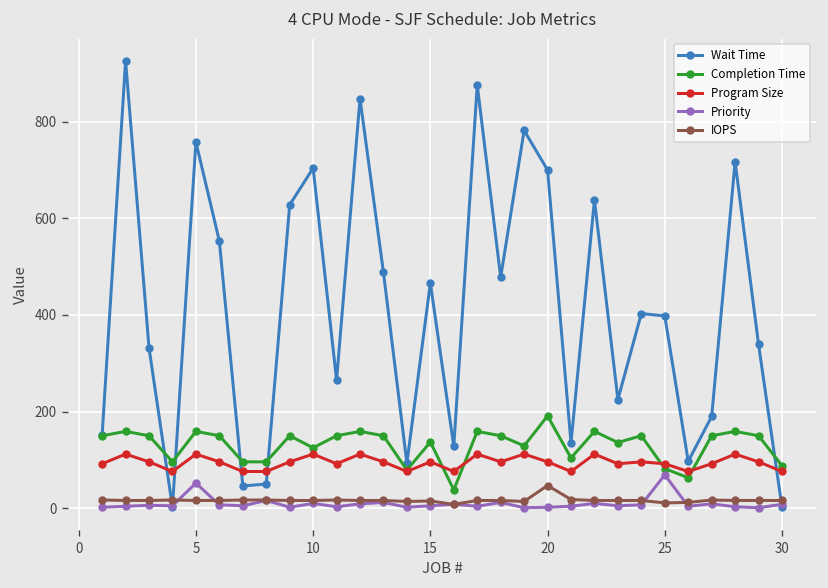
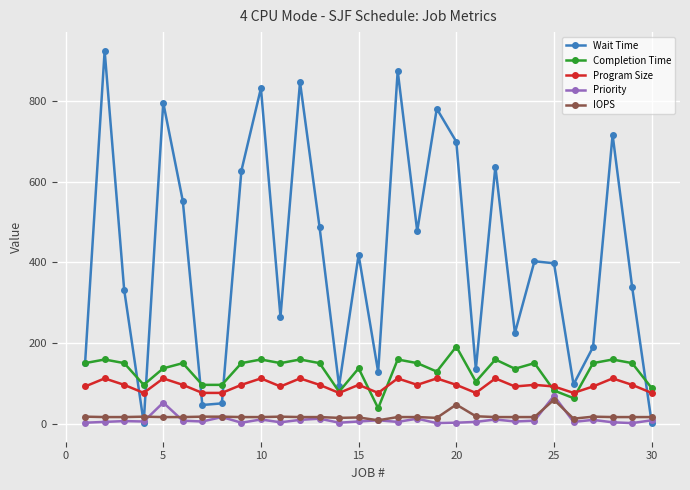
Wait Time, 5: 760 -> 800
Completion Time, 5: 160 -> 140
Wait Time, 10: 700 -> 830
Completion Time, 10: 130 -> 160
Wait Time, 15: 470 -> 420
IOPS, 25: 10 -> 60
